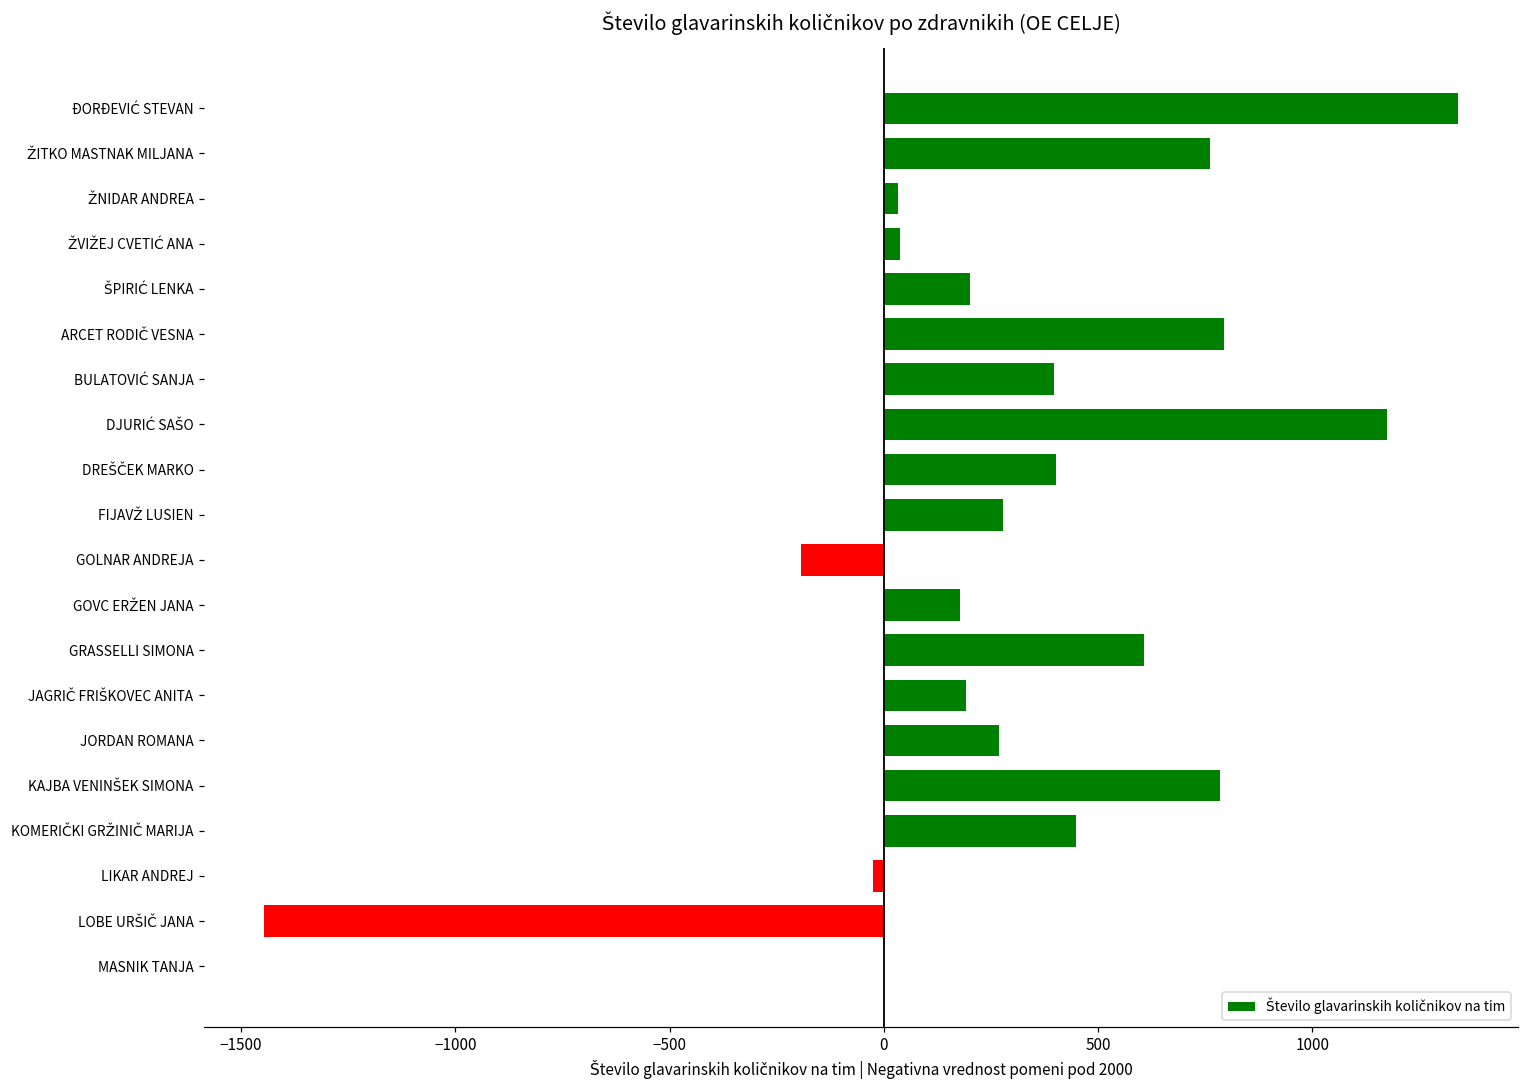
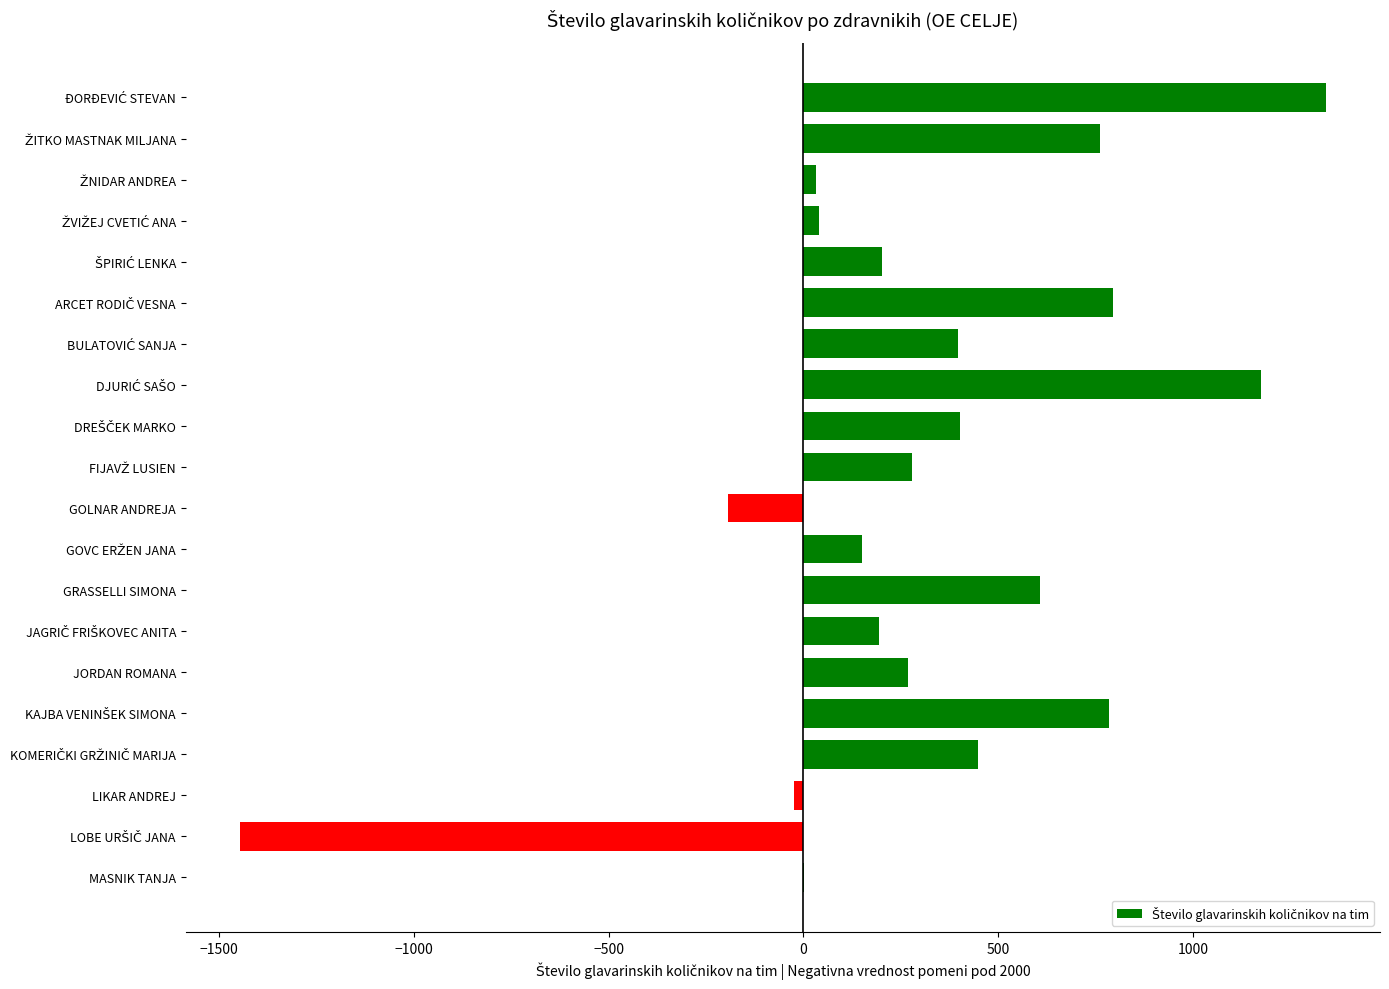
GOVC ERŽEN JANA: 180 -> 150
